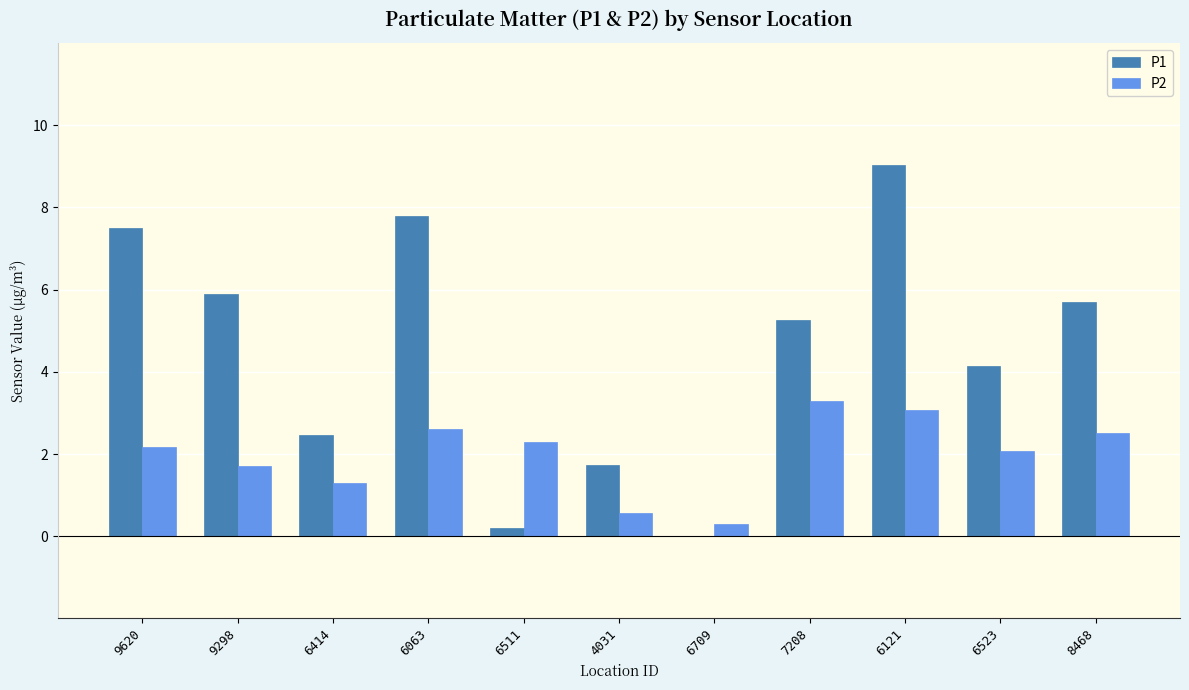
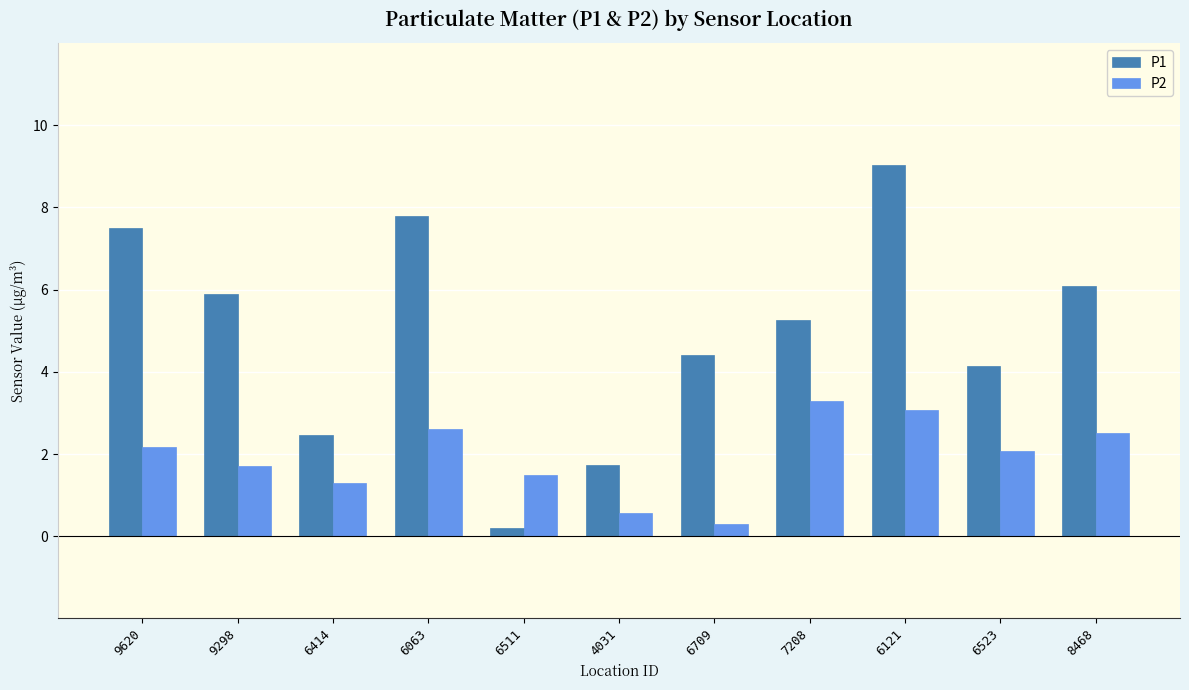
P2, 6511: 2.3 -> 1.5
P1, 6709: 0.0 -> 4.4
P1, 8468: 5.7 -> 6.1
